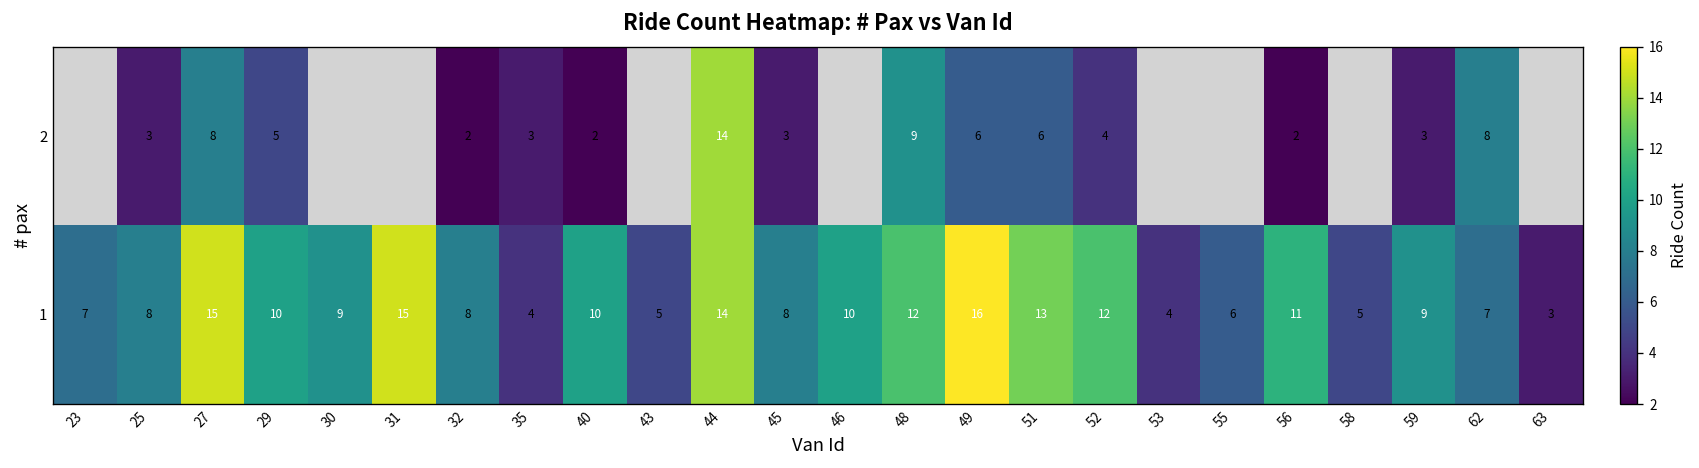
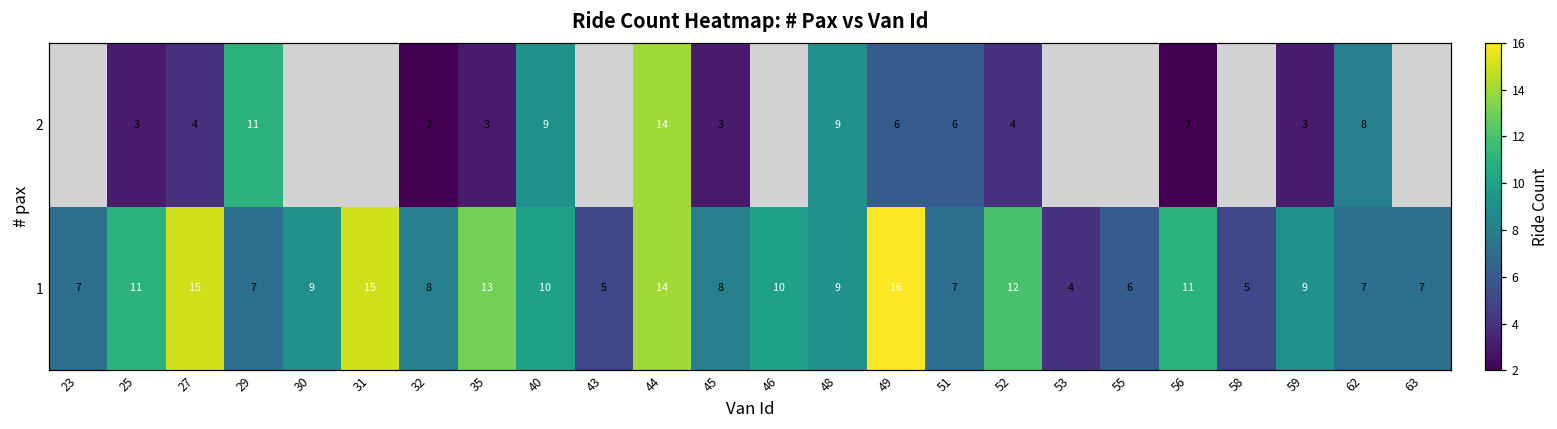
2, 27: 8 -> 4
2, 29: 5 -> 11
2, 40: 2 -> 9
1, 25: 8 -> 11
1, 29: 10 -> 7
1, 35: 4 -> 13
1, 48: 12 -> 9
1, 51: 13 -> 7
1, 63: 3 -> 7
